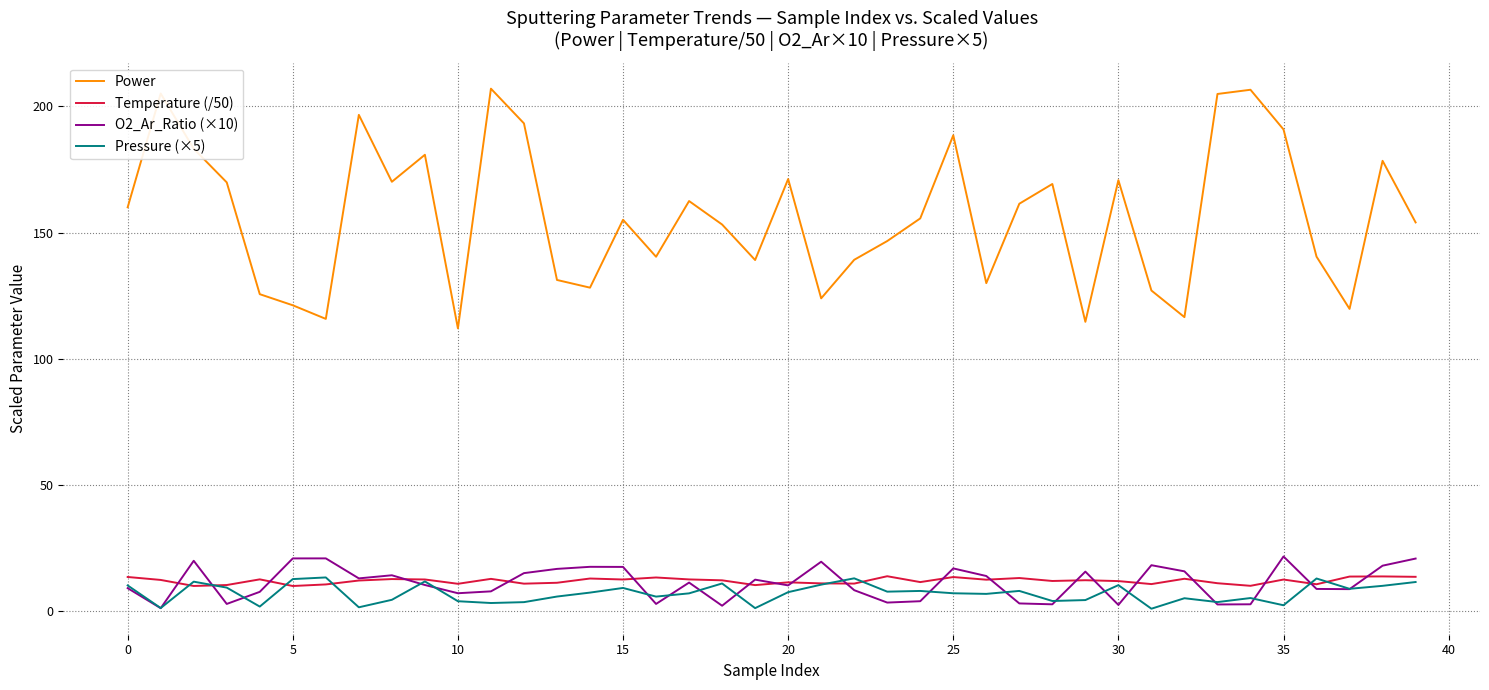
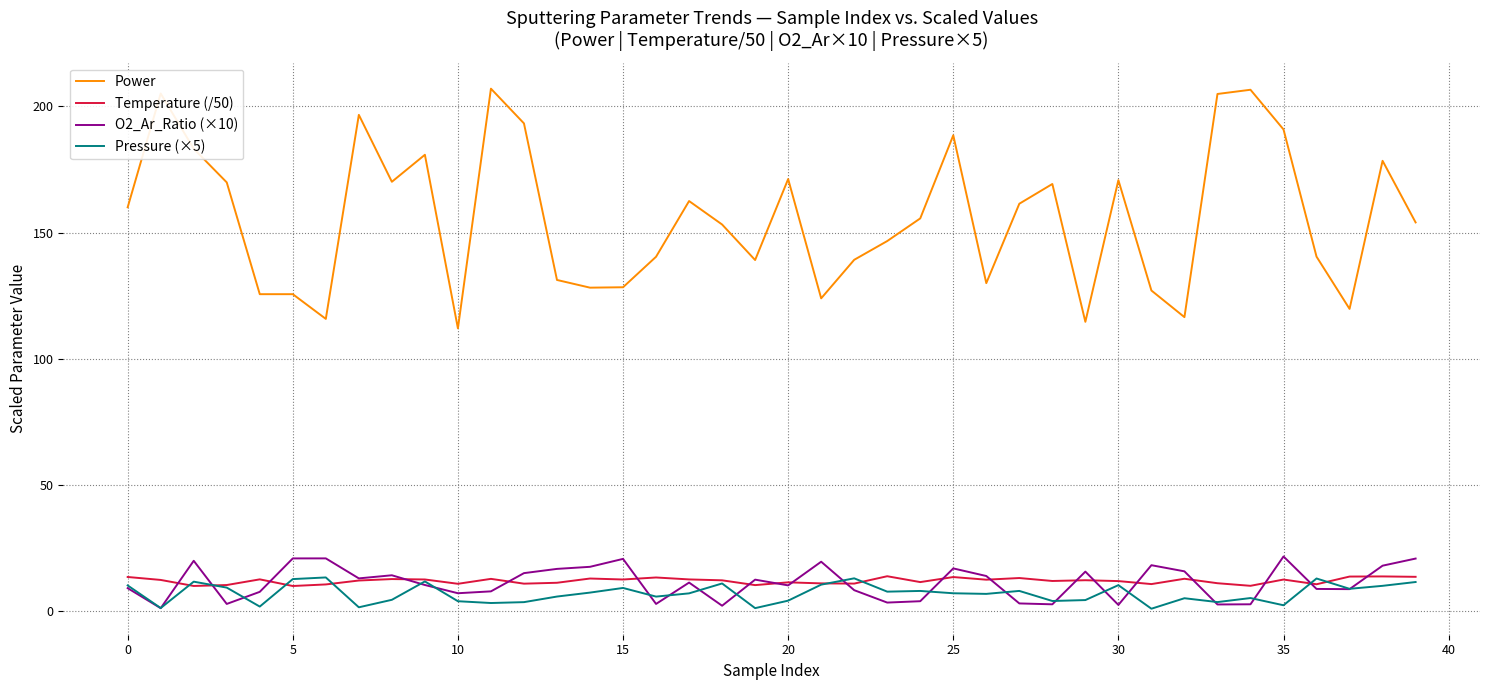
Power, 5: 121 -> 126
Power, 15: 155 -> 128
O2_Ar_Ratio (×10), 15: 18 -> 21
Pressure (×5), 20: 8 -> 4
